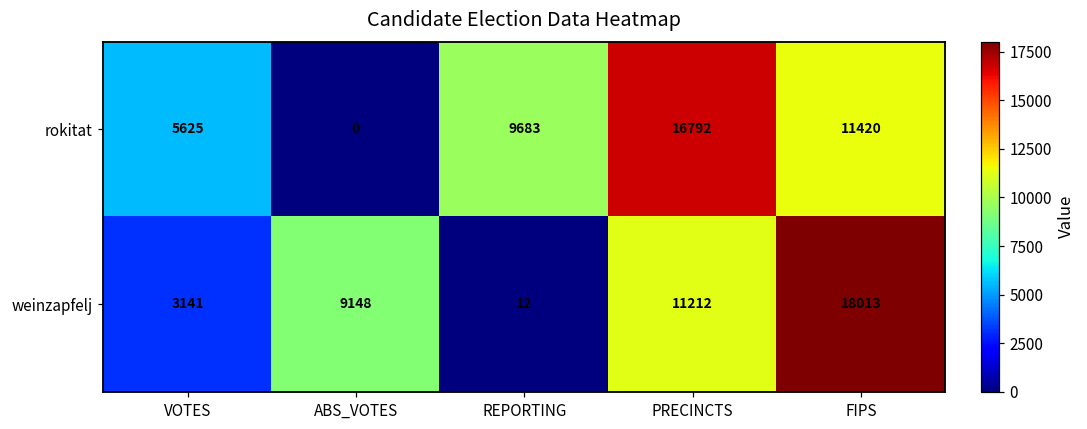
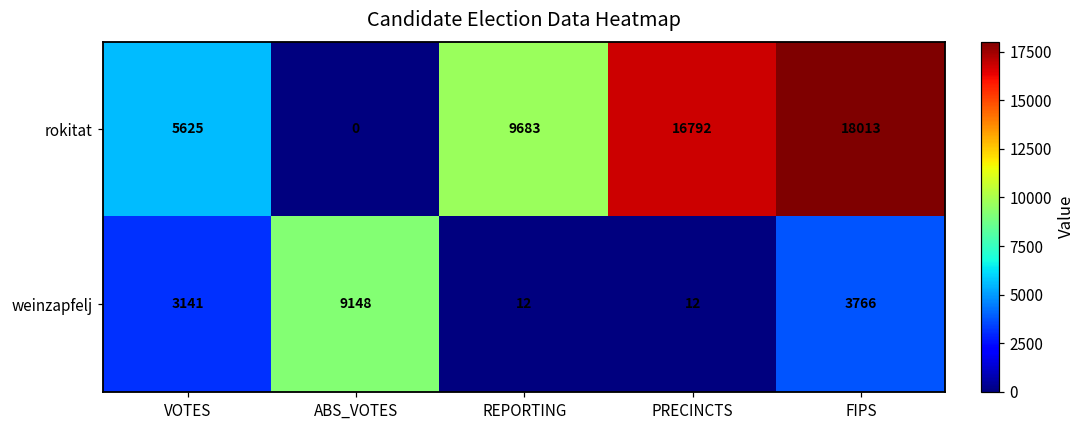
rokitat, FIPS: 11420 -> 18013
weinzapfelj, PRECINCTS: 11212 -> 12
weinzapfelj, FIPS: 18013 -> 3766
